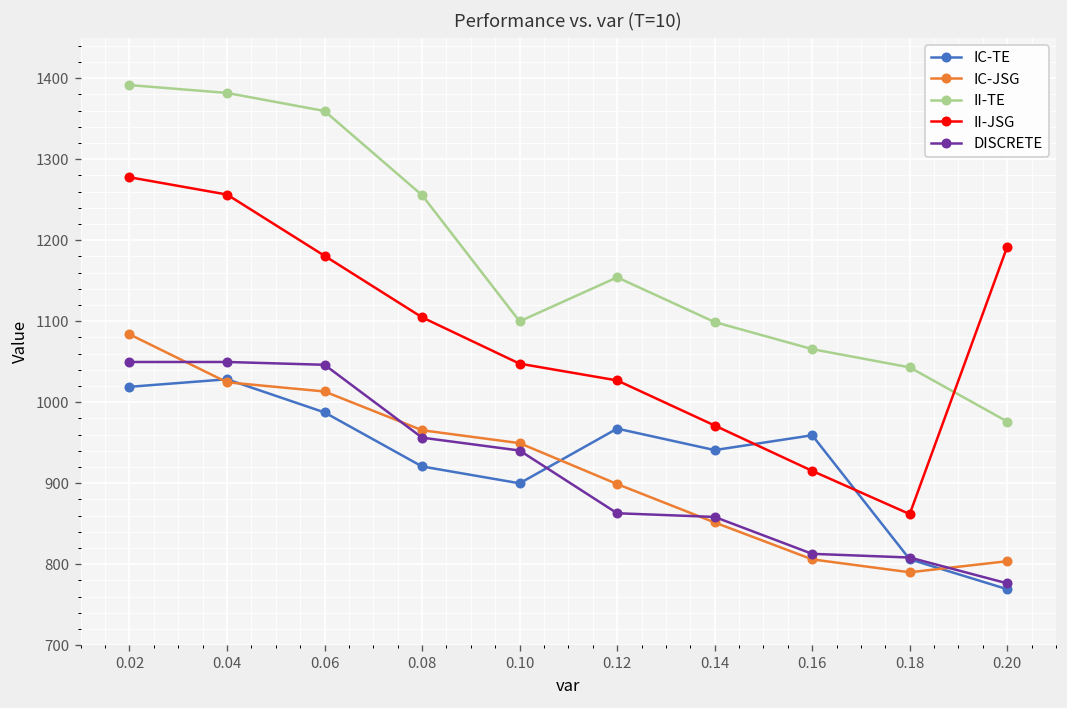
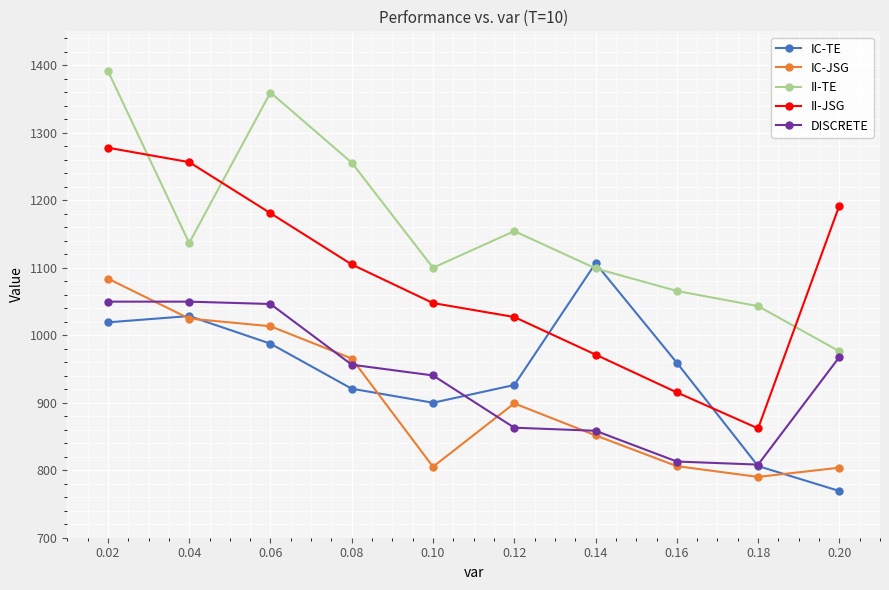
II-TE, 0.04: 1380 -> 1140
IC-JSG, 0.10: 950 -> 810
IC-TE, 0.12: 970 -> 930
IC-TE, 0.14: 940 -> 1110
DISCRETE, 0.20: 780 -> 970
